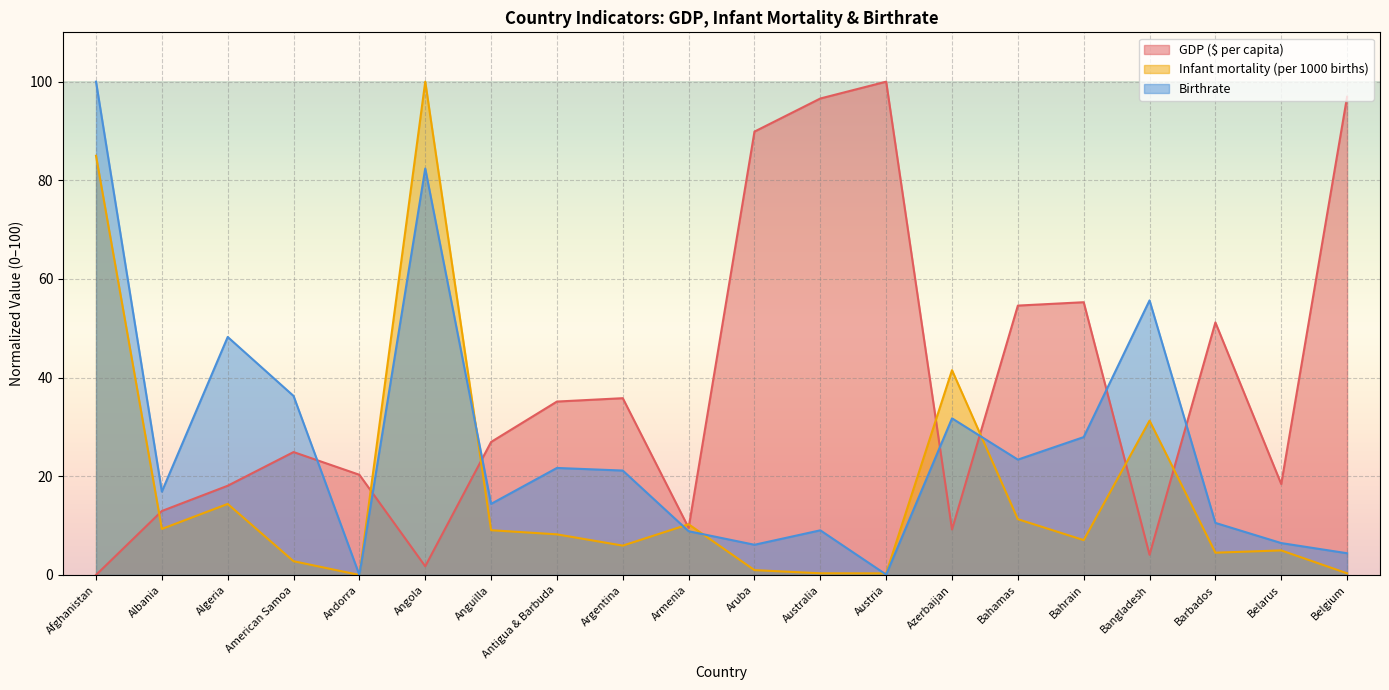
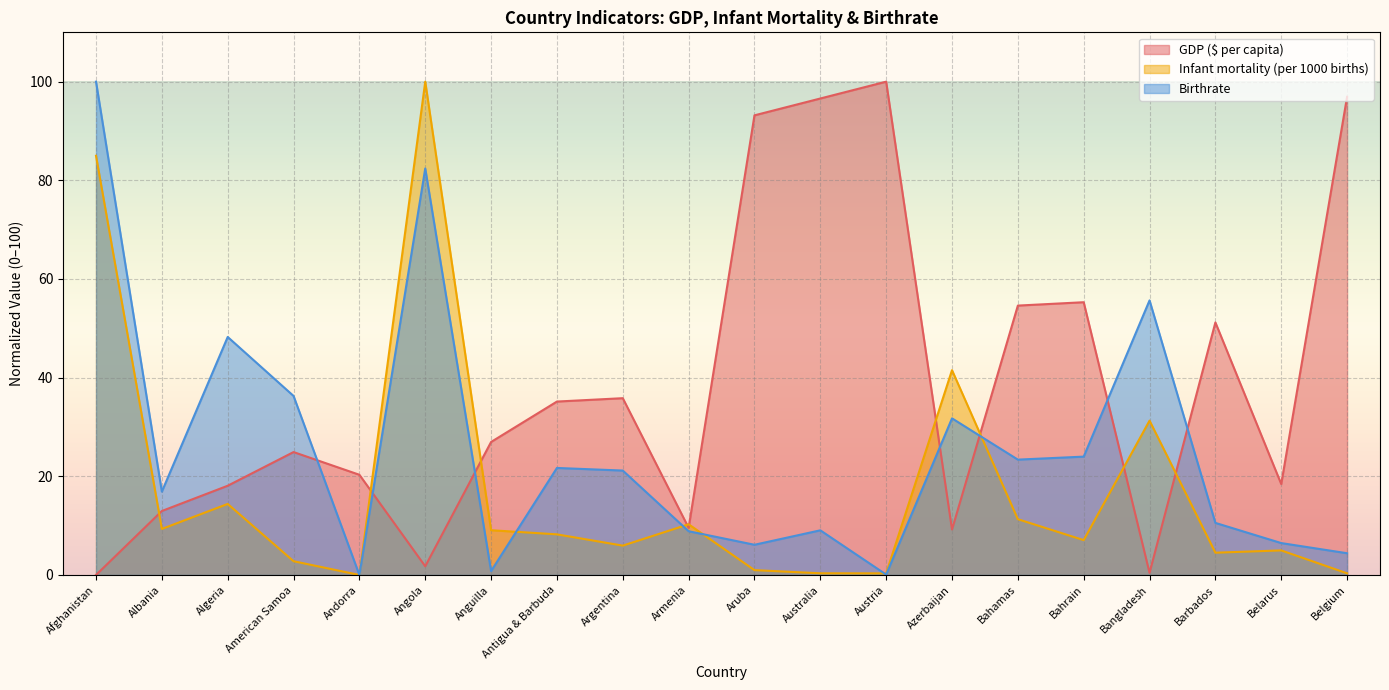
Birthrate, Anguilla: 14 -> 1
GDP ($ per capita), Aruba: 90 -> 93
Birthrate, Bahrain: 28 -> 24
GDP ($ per capita), Bangladesh: 4 -> 0
